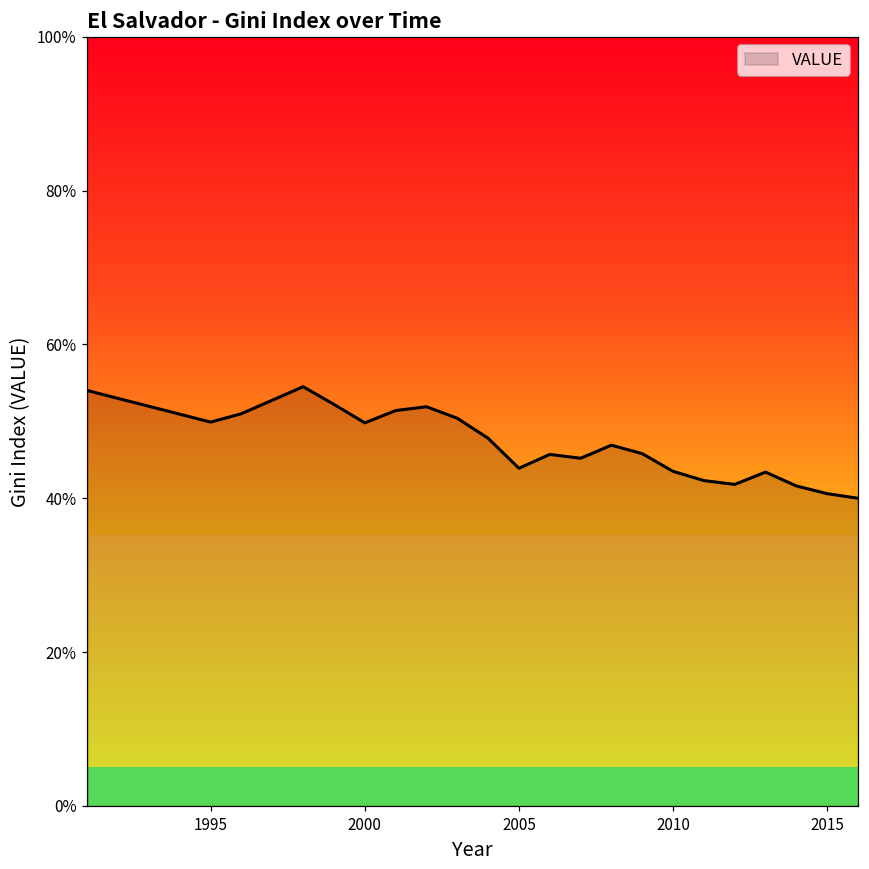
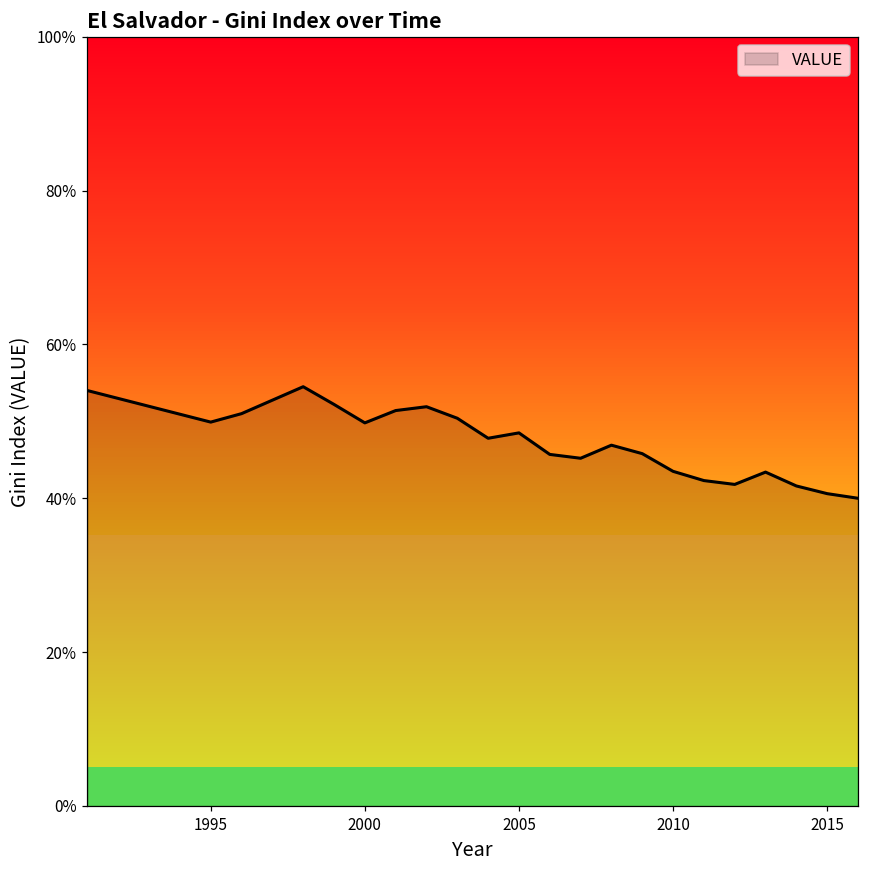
2005: 44% -> 49%
